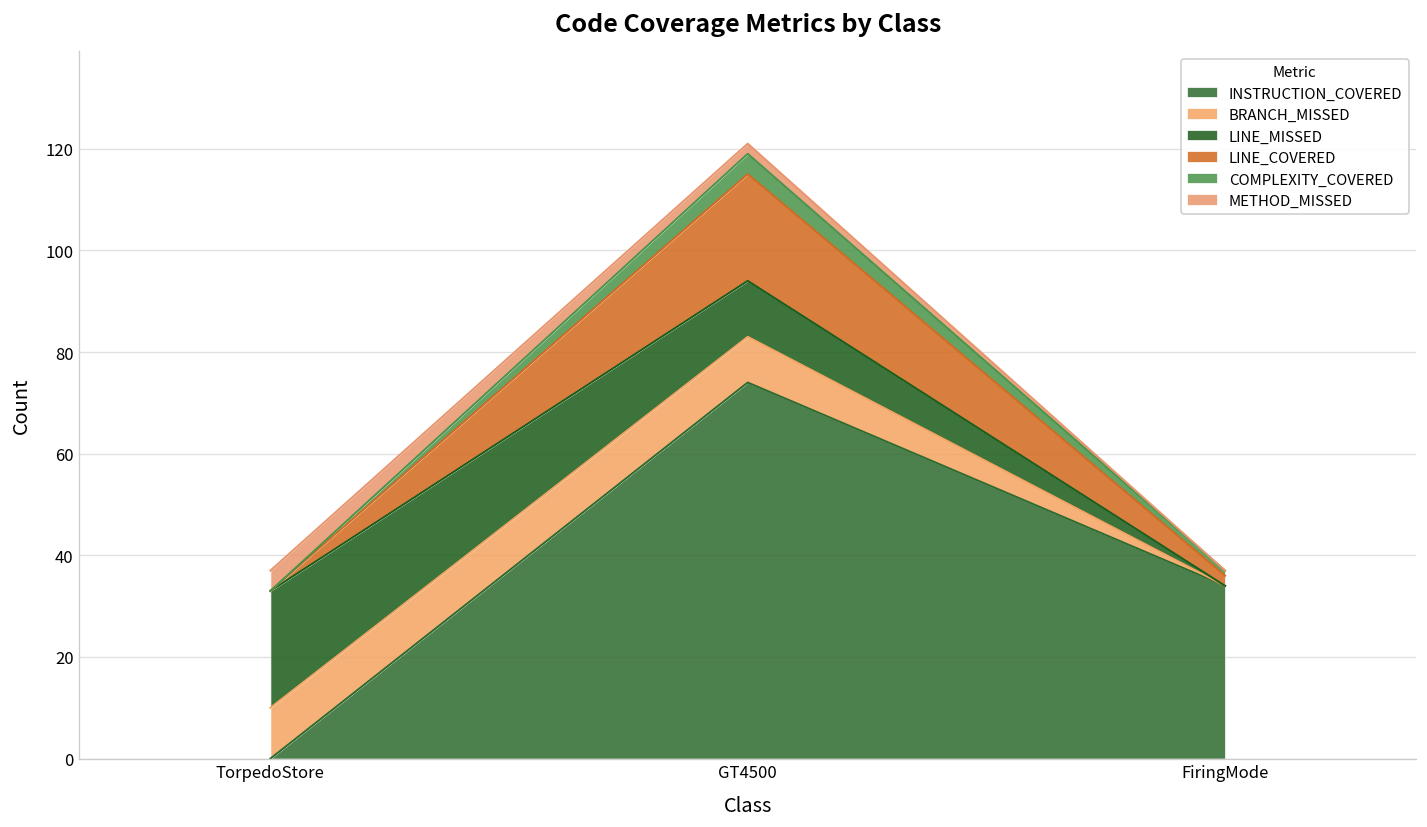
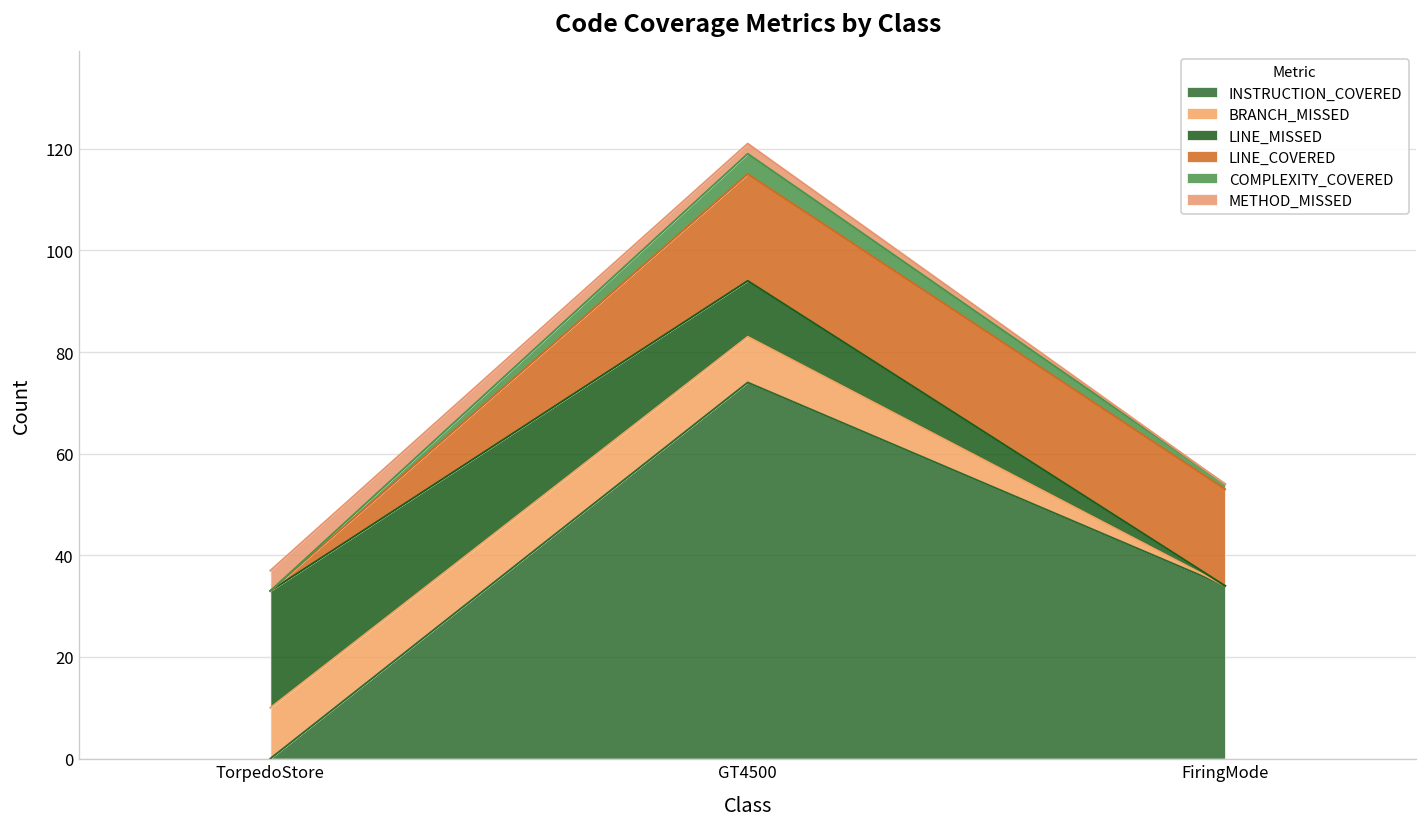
LINE_COVERED, FiringMode: 2 -> 19
